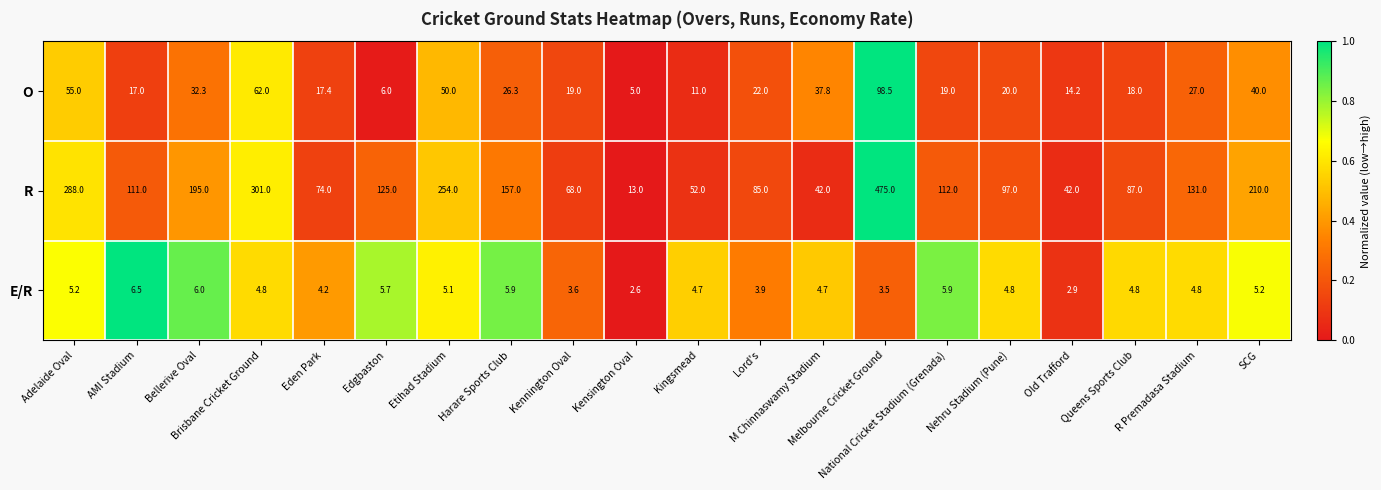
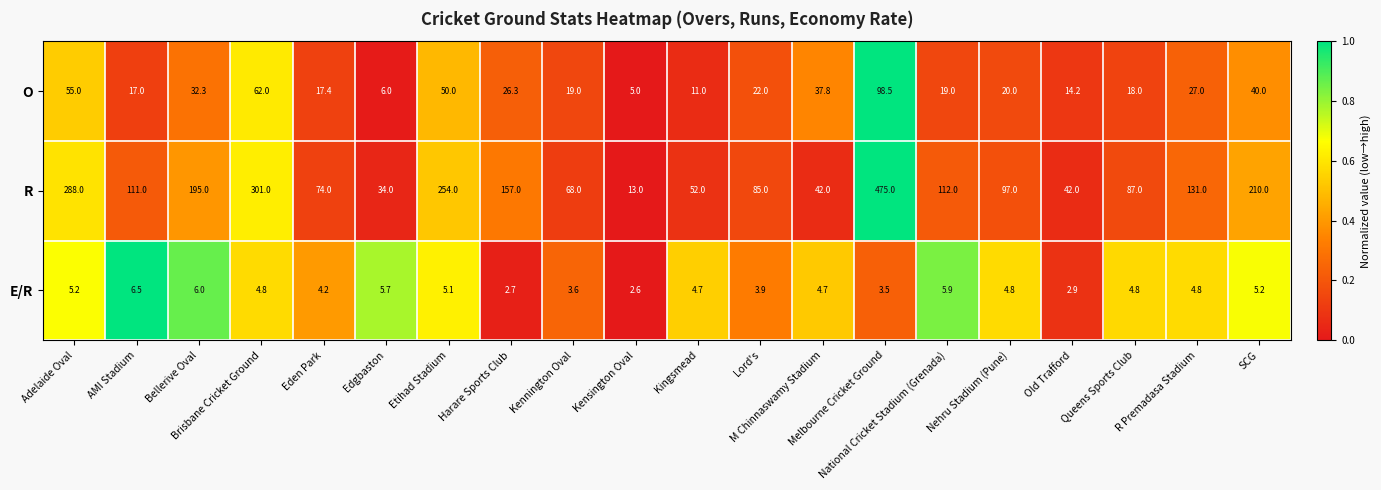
R, Edgbaston: 125.0 -> 34.0
E/R, Harare Sports Club: 5.9 -> 2.7
